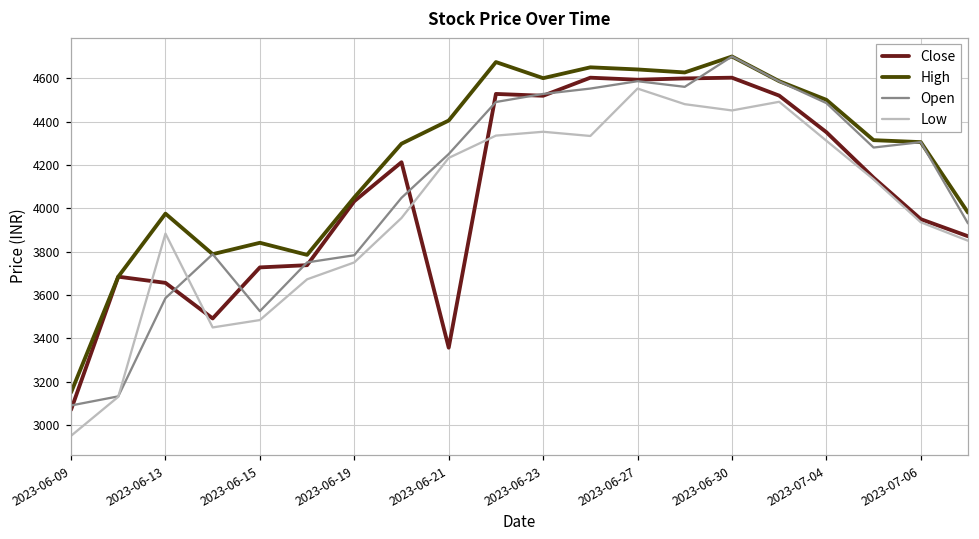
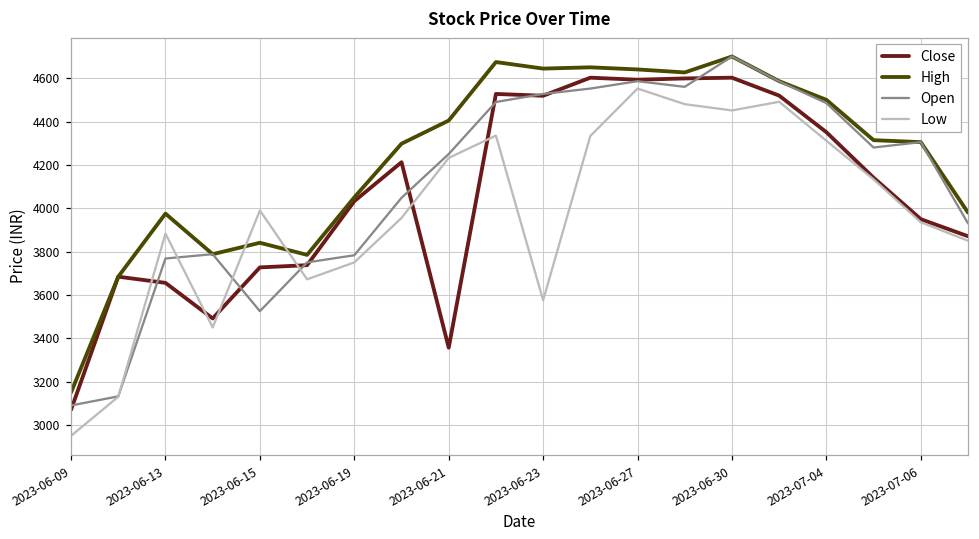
Open, 2023-06-13: 3590 -> 3770
Low, 2023-06-15: 3480 -> 3990
High, 2023-06-23: 4600 -> 4640
Low, 2023-06-23: 4350 -> 3580
